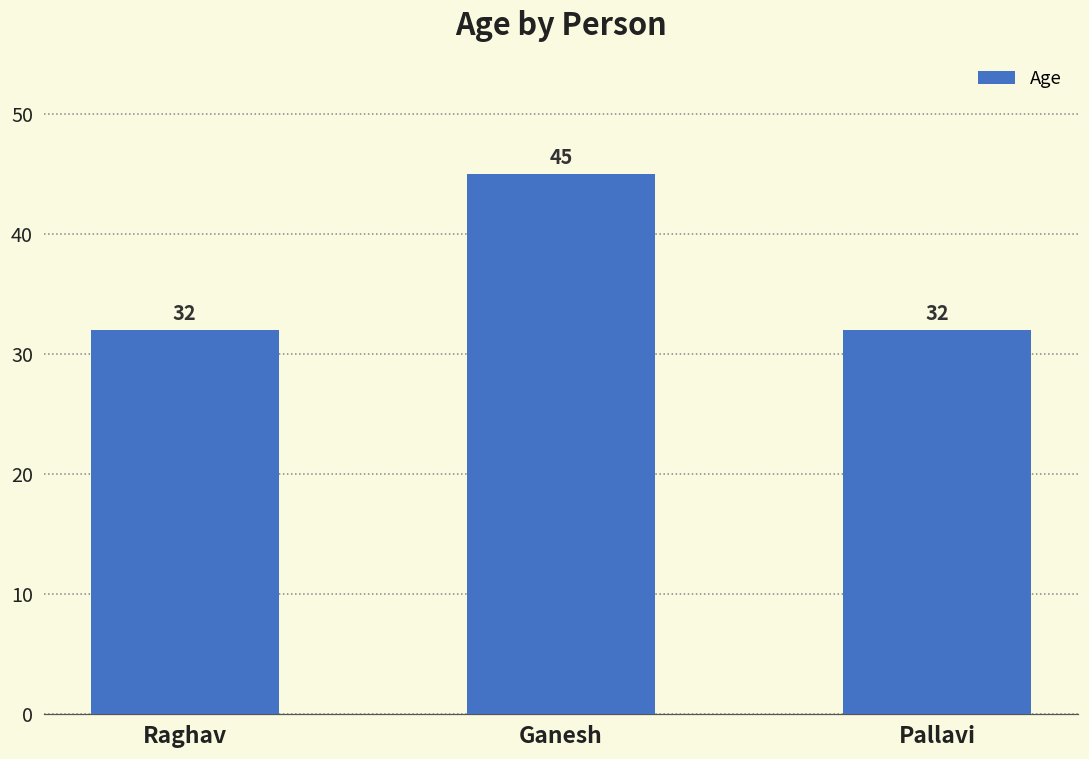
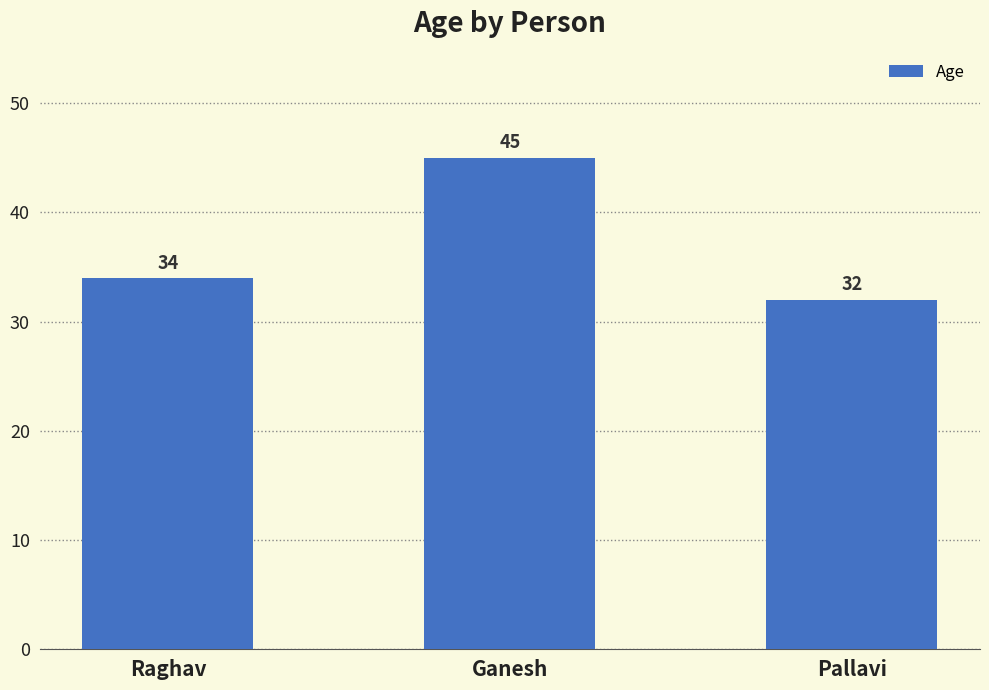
Raghav: 32 -> 34
